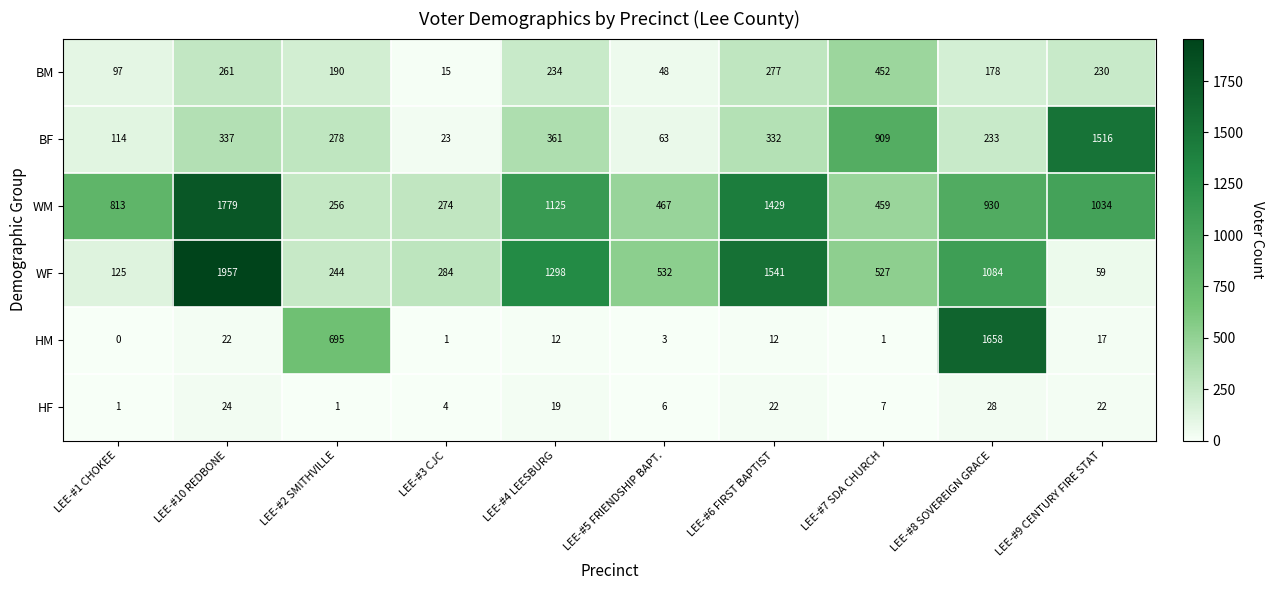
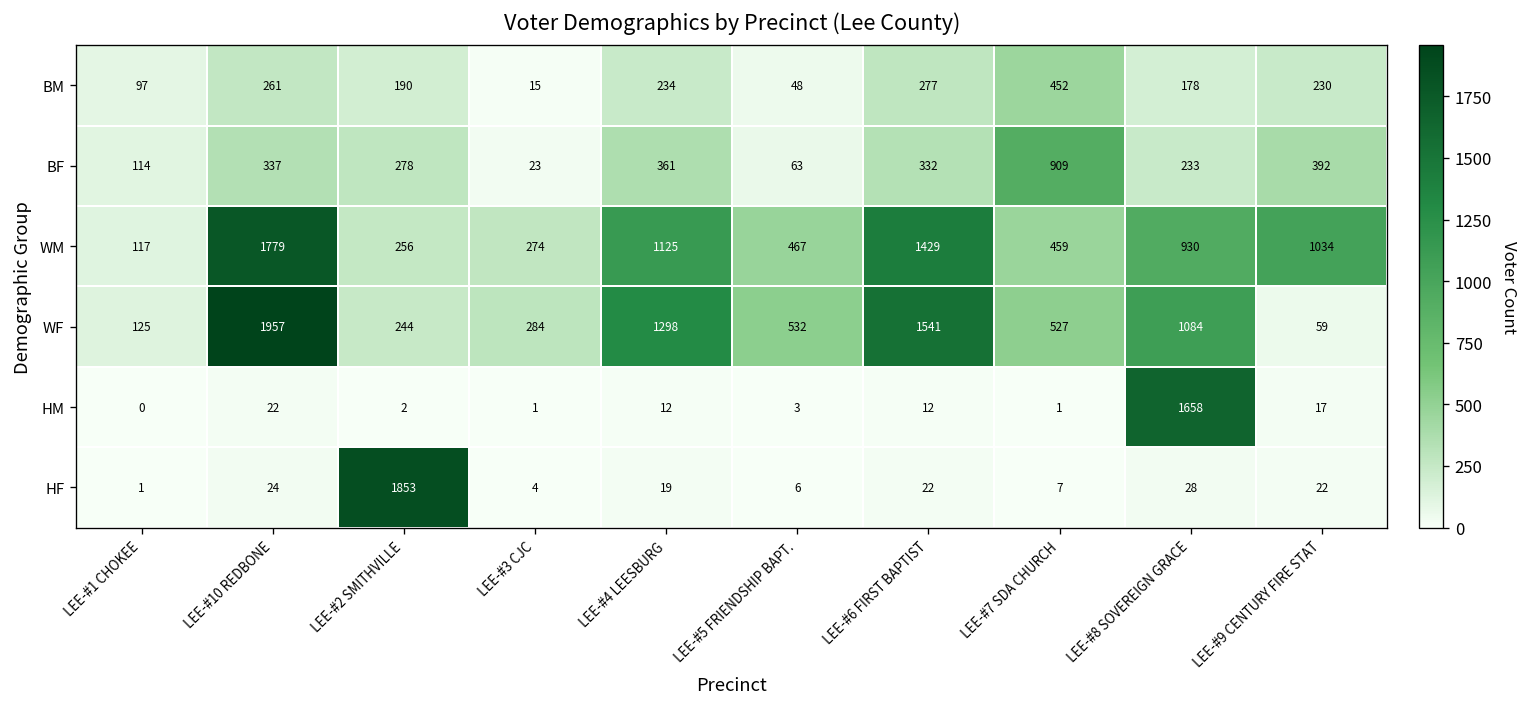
BF, LEE-#9 CENTURY FIRE STAT: 1516 -> 392
WM, LEE-#1 CHOKEE: 813 -> 117
HM, LEE-#2 SMITHVILLE: 695 -> 2
HF, LEE-#2 SMITHVILLE: 1 -> 1853
